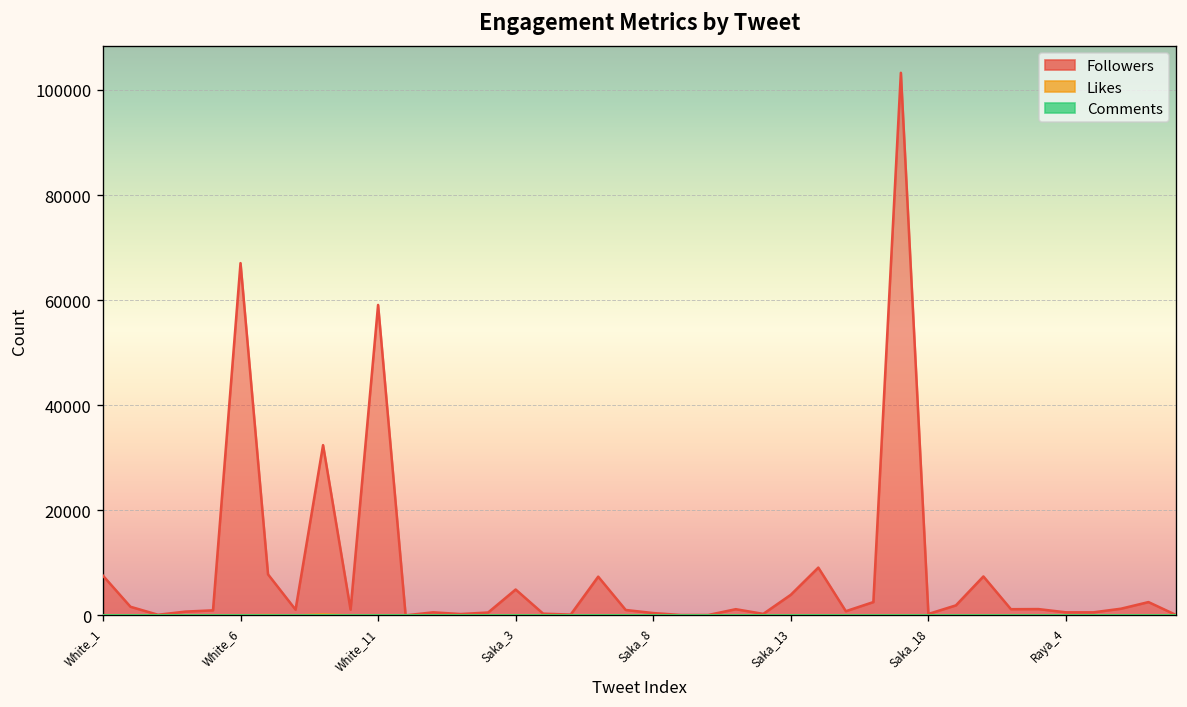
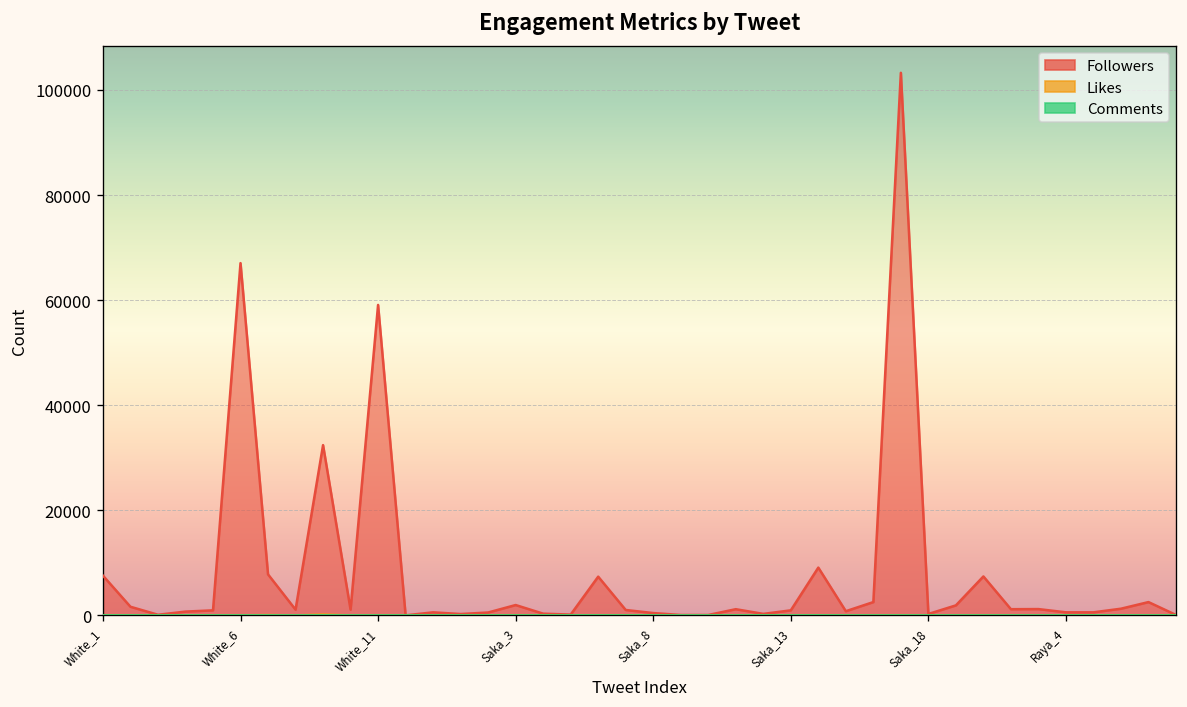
Followers, Saka_3: 5000 -> 2000
Followers, Saka_13: 4000 -> 1000
